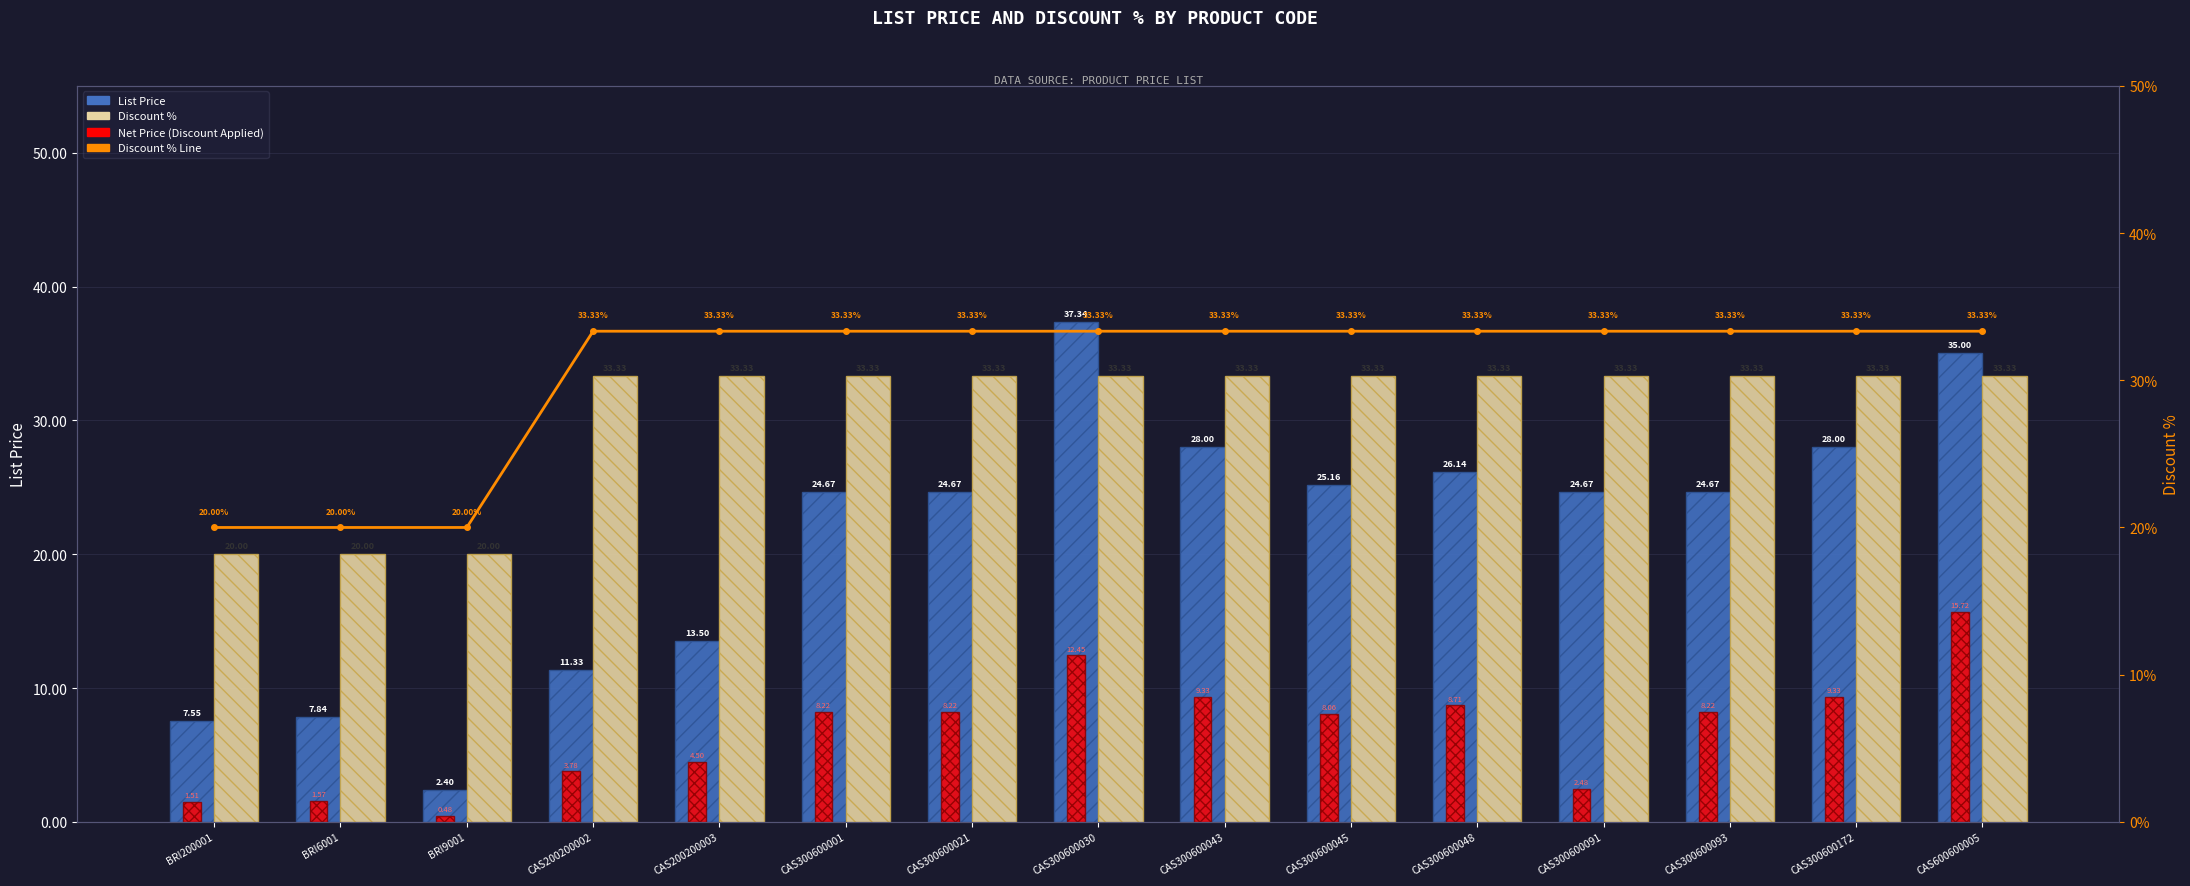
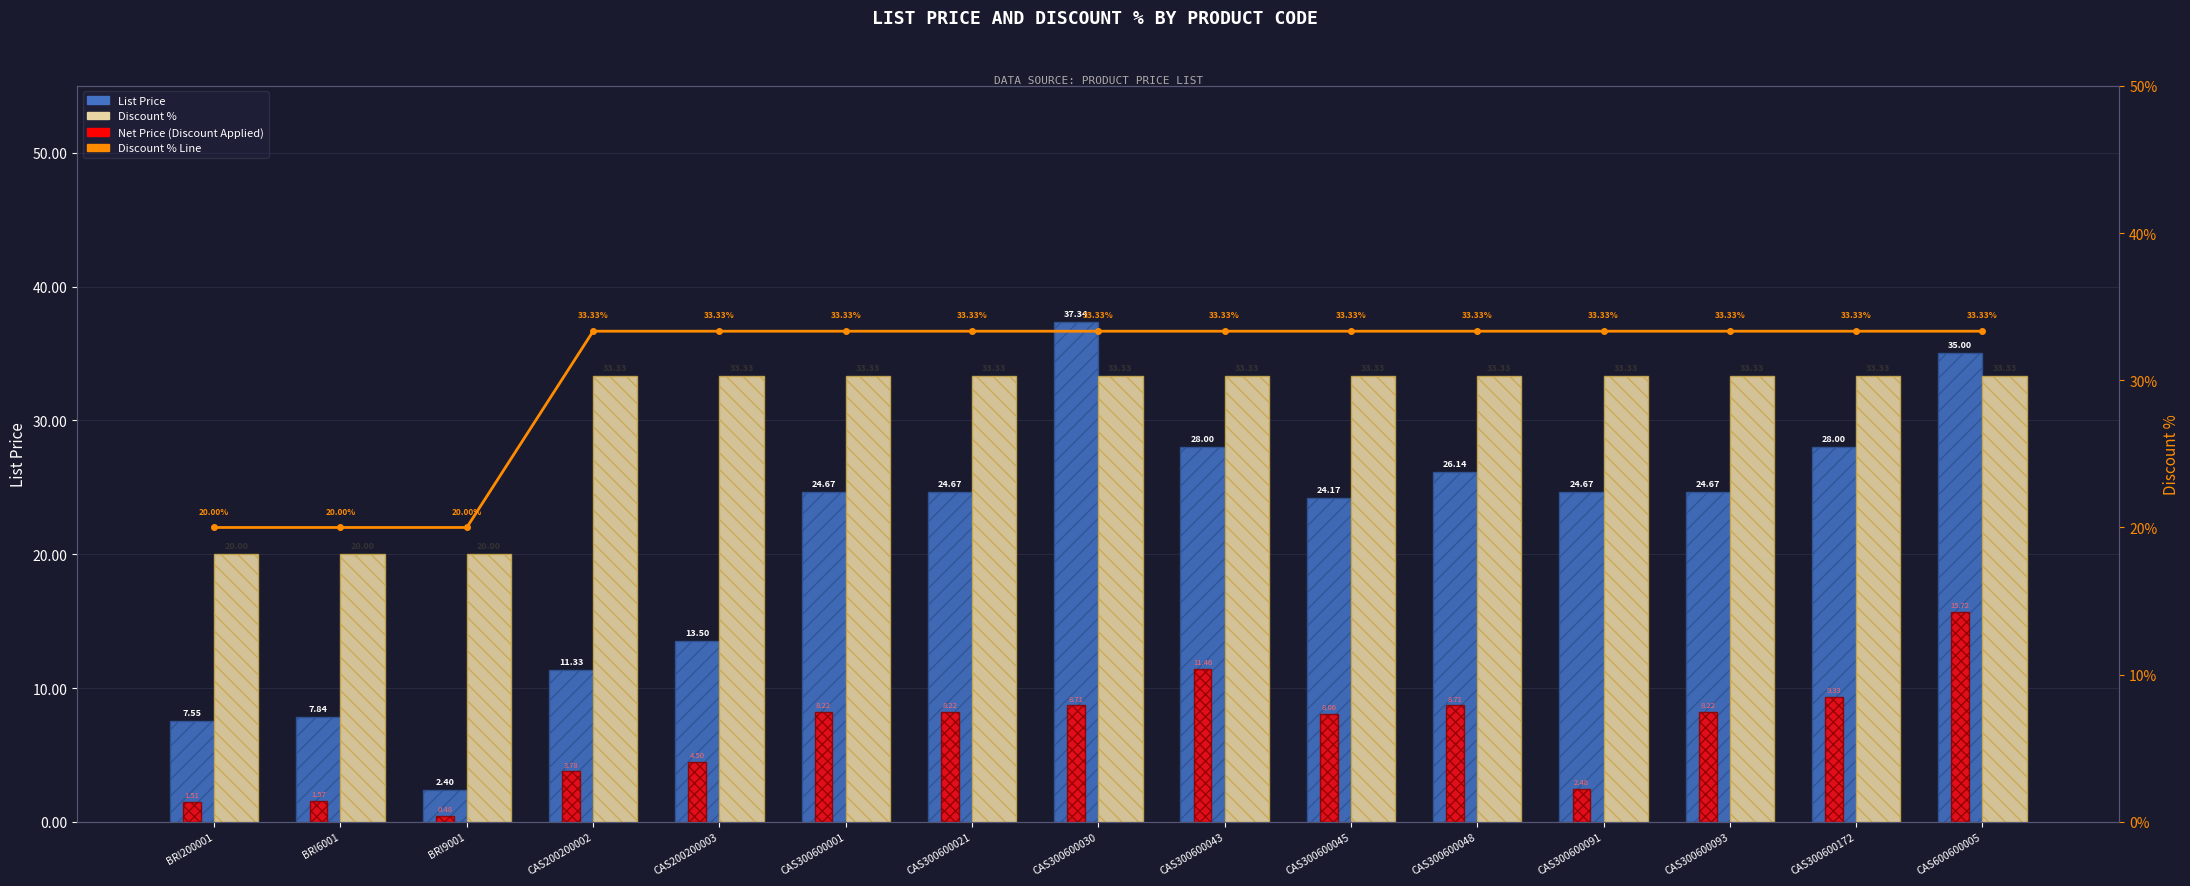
Net Price (Discount Applied), CAS300600030: 12.45 -> 8.71
Net Price (Discount Applied), CAS300600043: 9.33 -> 11.46
List Price, CAS300600045: 25.16 -> 24.17
